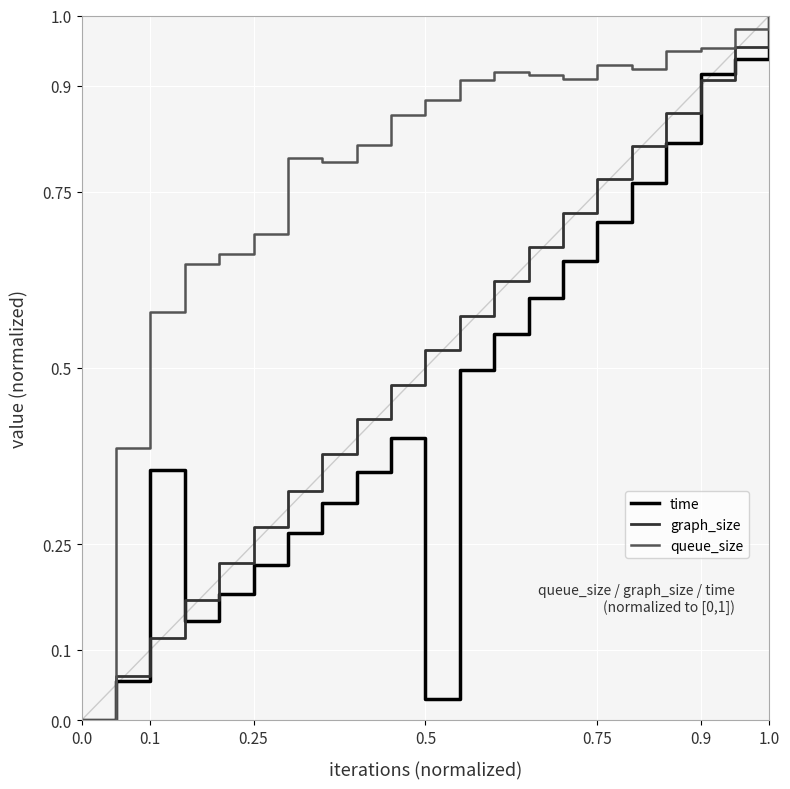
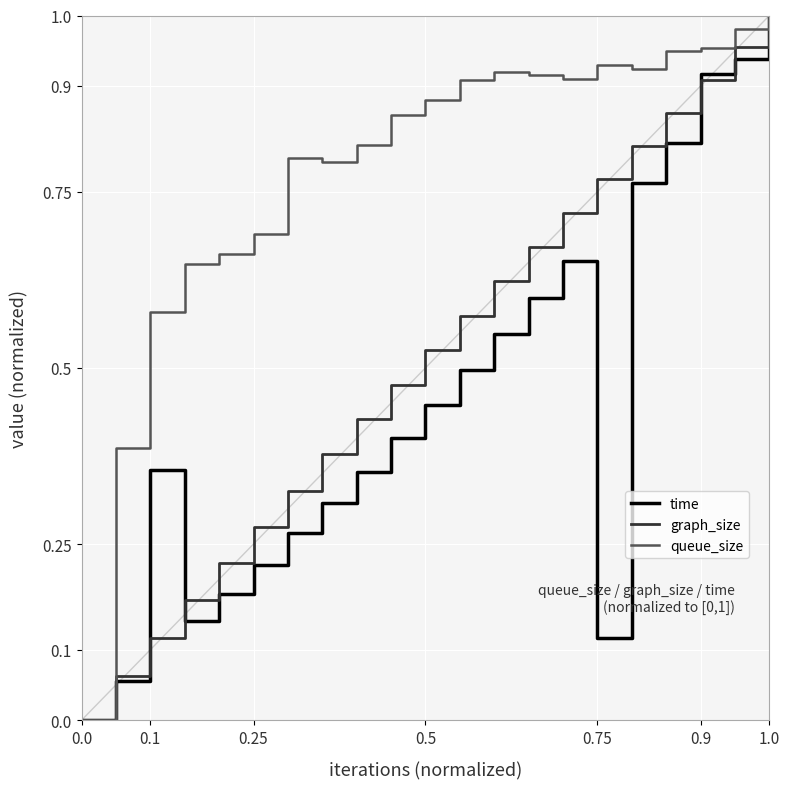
time, 0.5: 0.03 -> 0.45
time, 0.75: 0.71 -> 0.12
